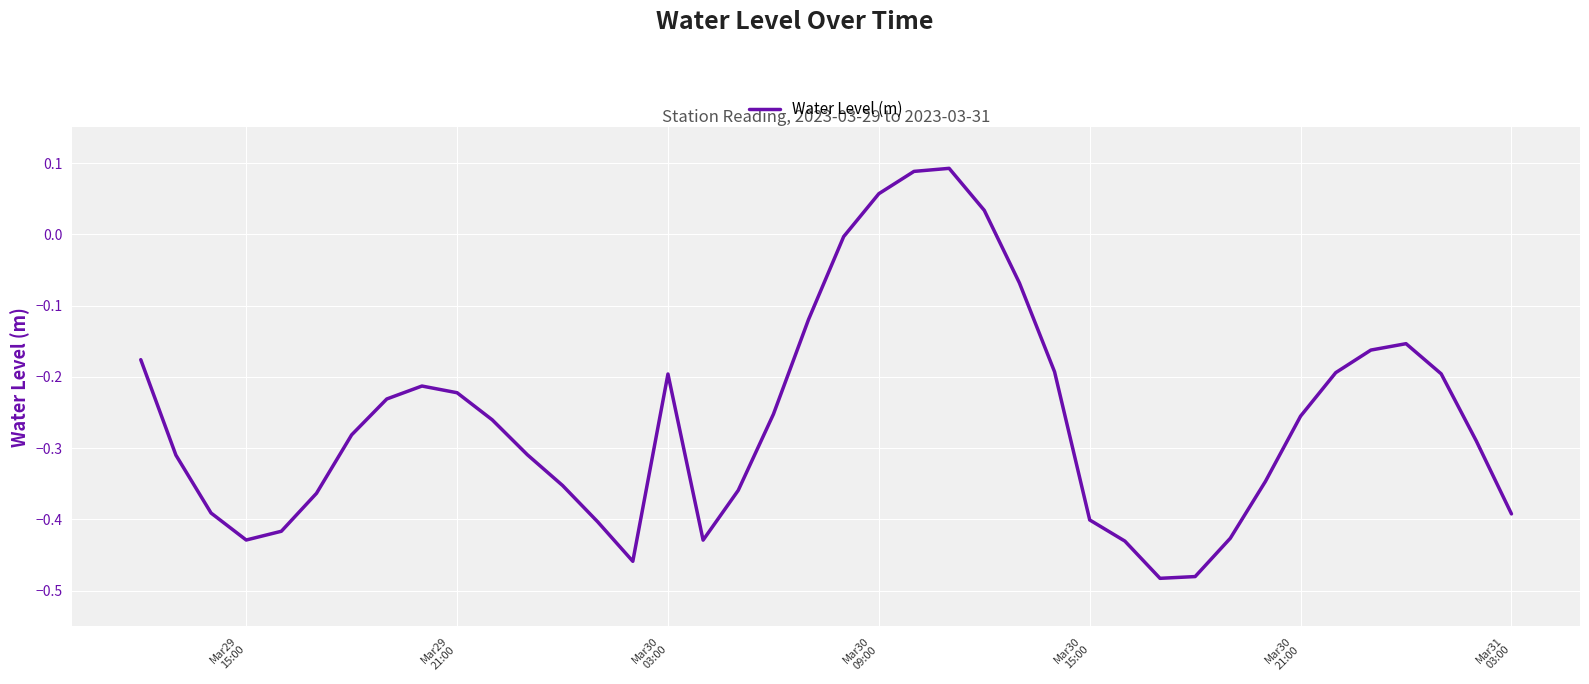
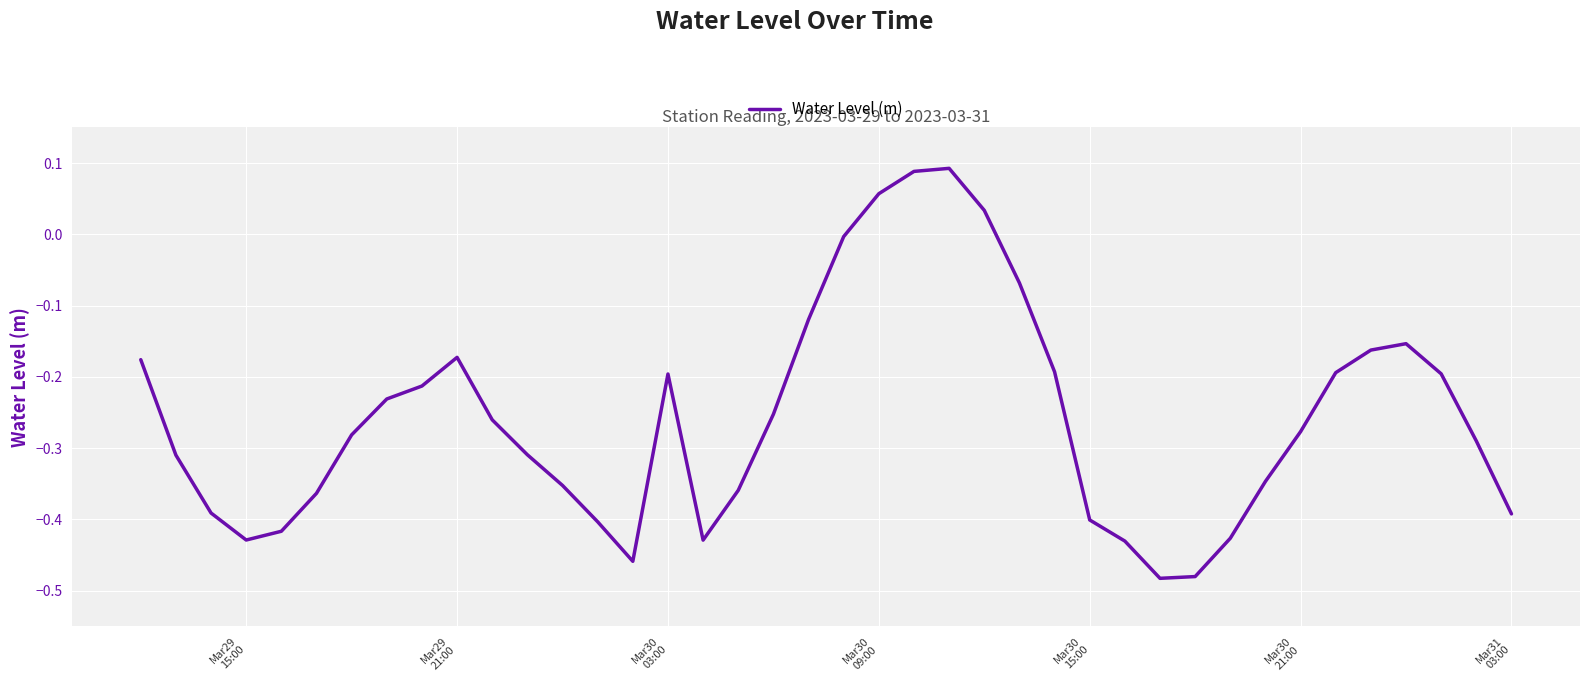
Mar29 21:00: -0.22 -> -0.17
Mar30 21:00: -0.26 -> -0.28
